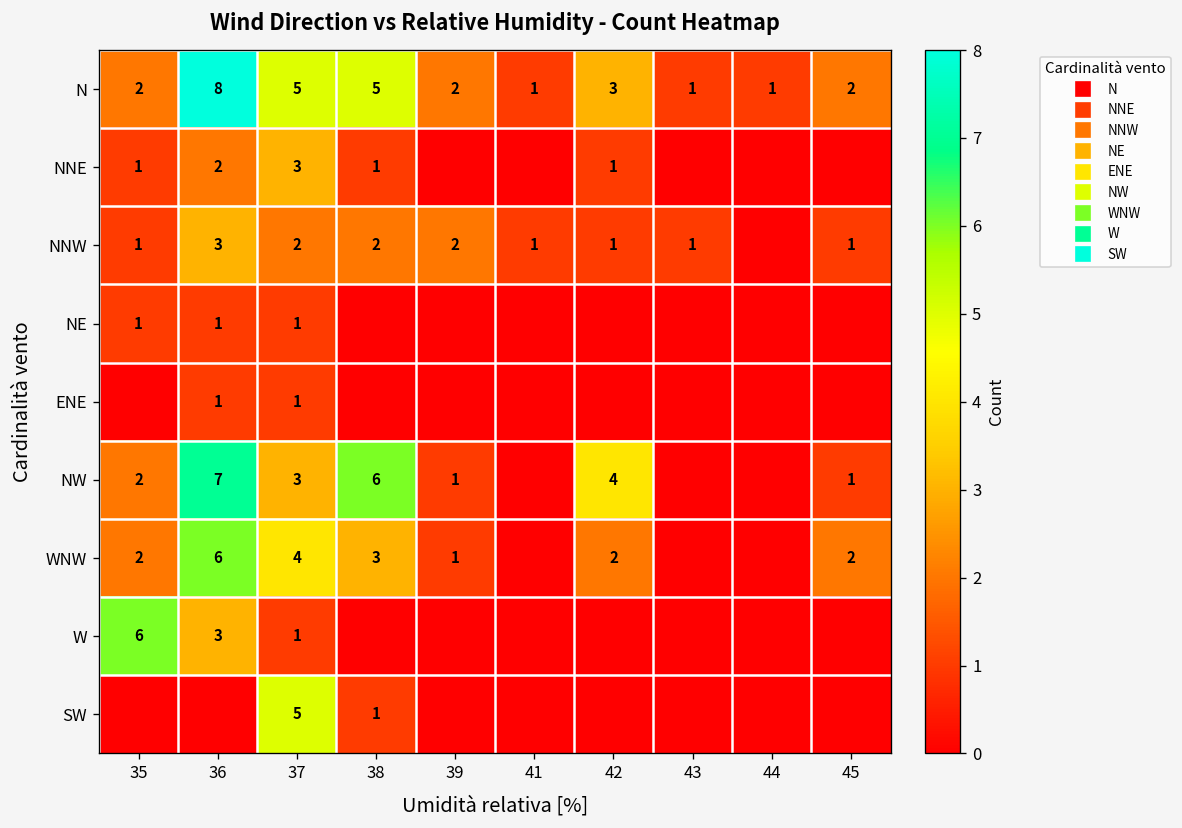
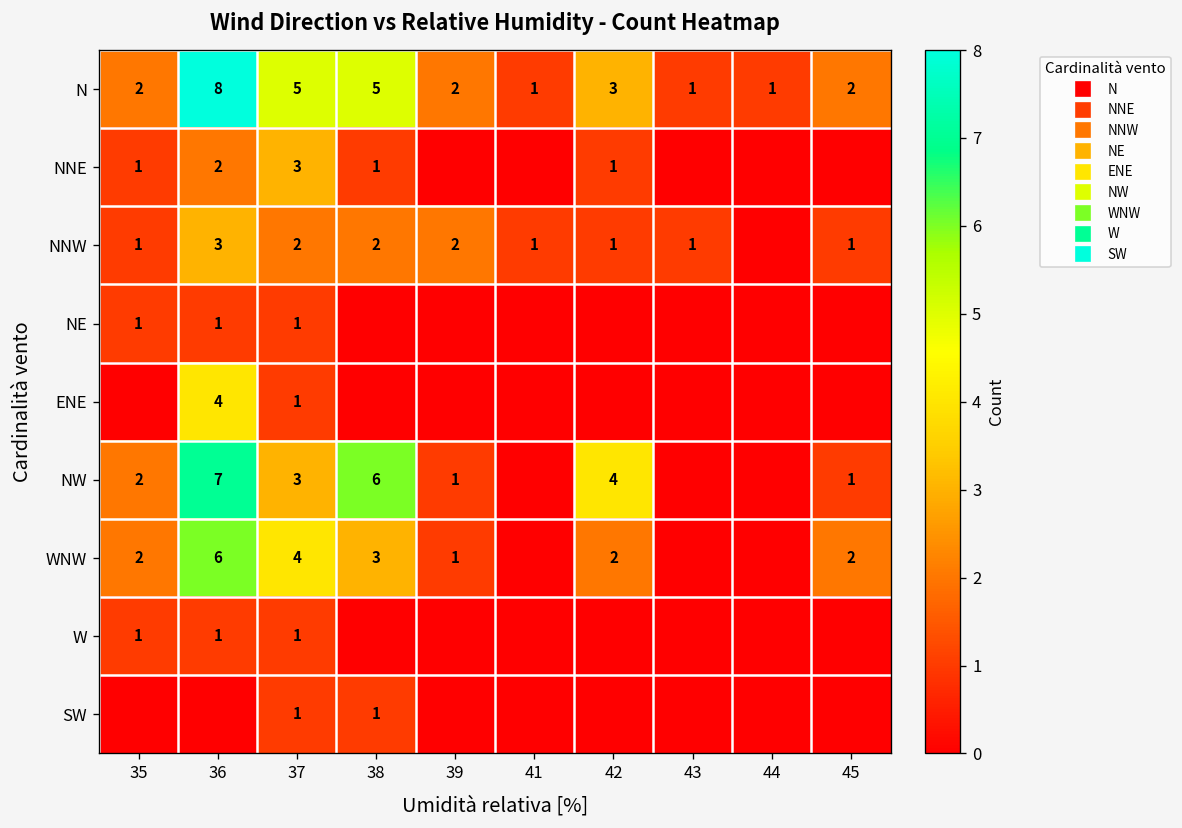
ENE, 36: 1 -> 4
W, 35: 6 -> 1
W, 36: 3 -> 1
SW, 37: 5 -> 1
